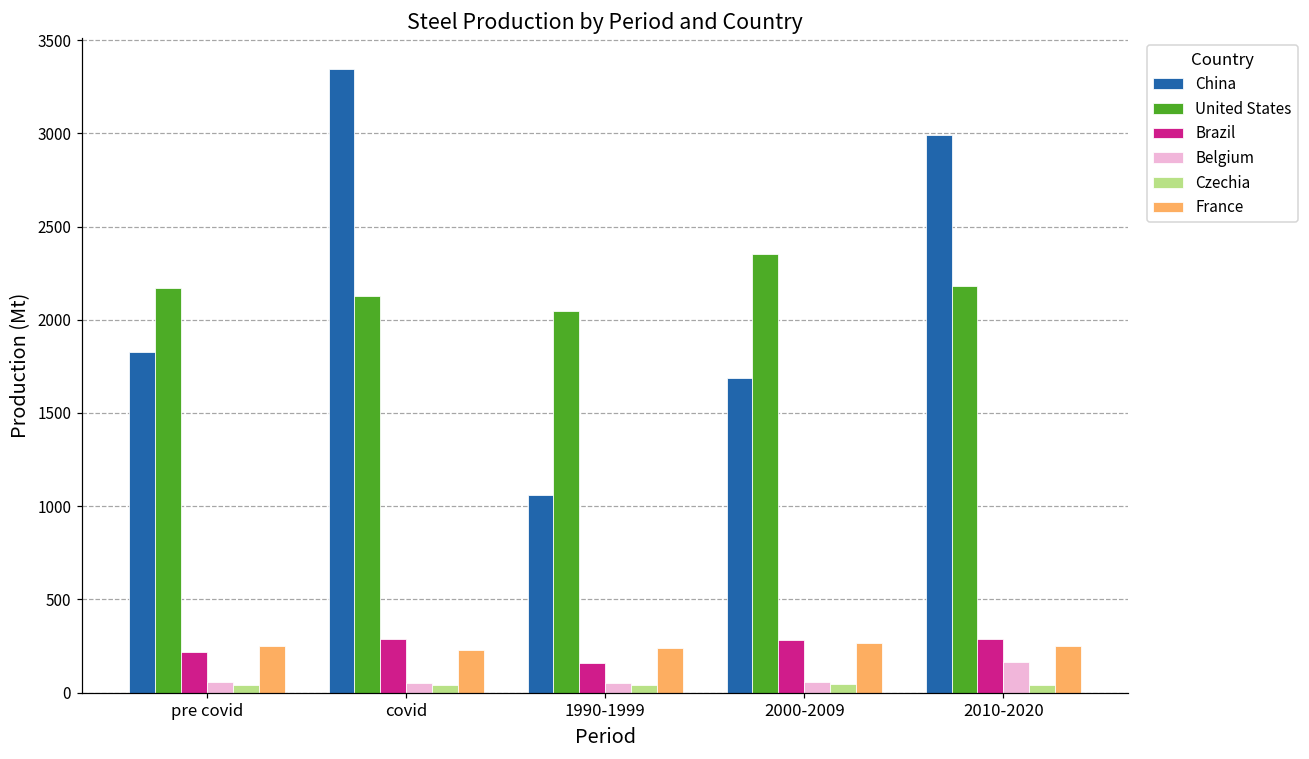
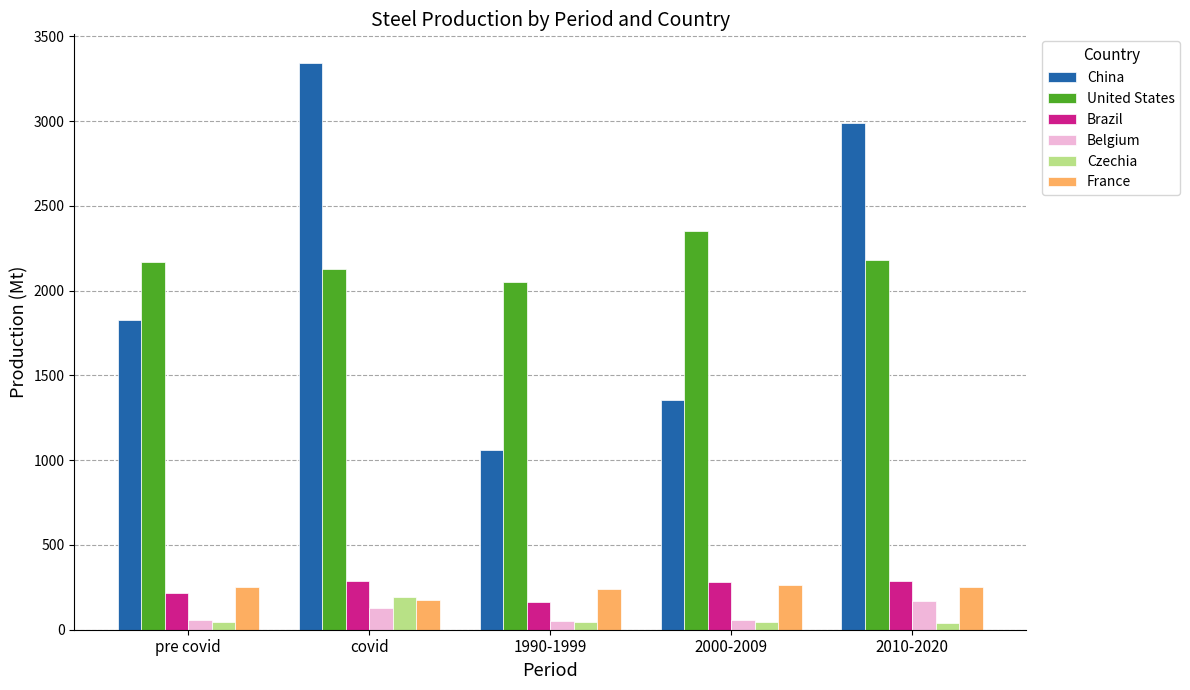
Belgium, covid: 50 -> 130
Czechia, covid: 40 -> 190
France, covid: 230 -> 180
China, 2000-2009: 1690 -> 1360
